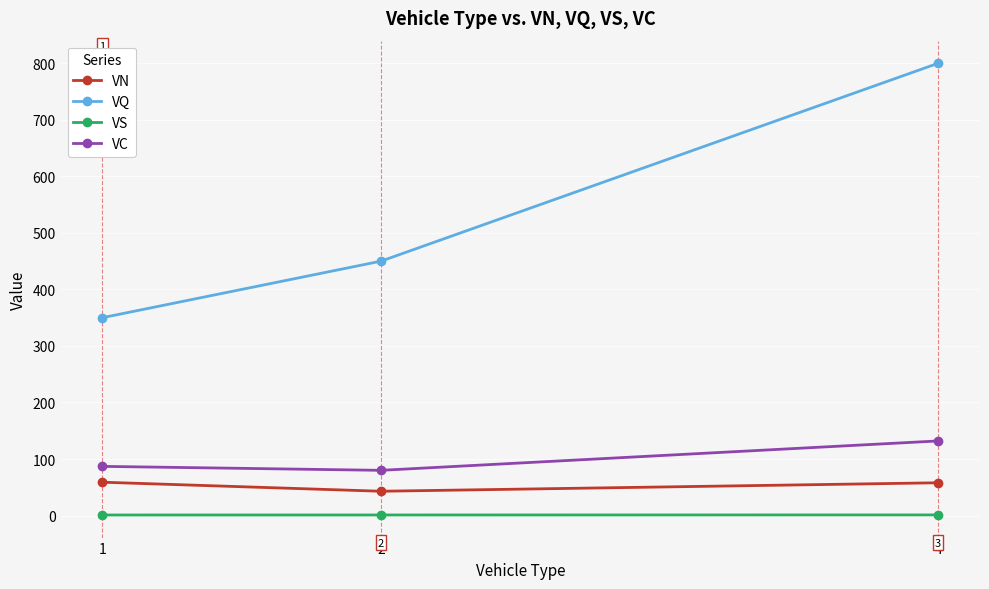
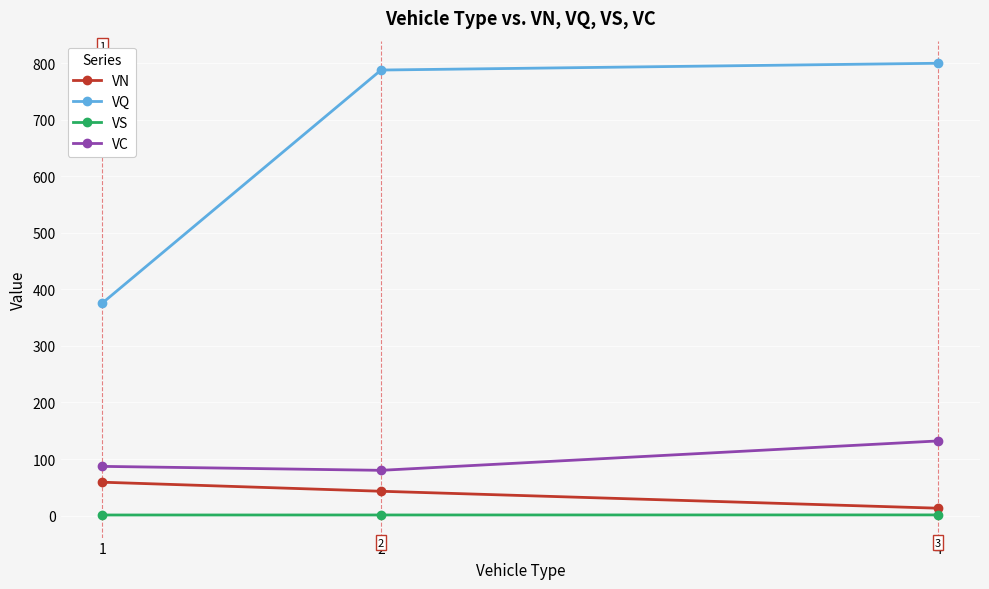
VQ, 1: 350 -> 380
VQ, 2: 450 -> 790
VN, 4: 60 -> 10
